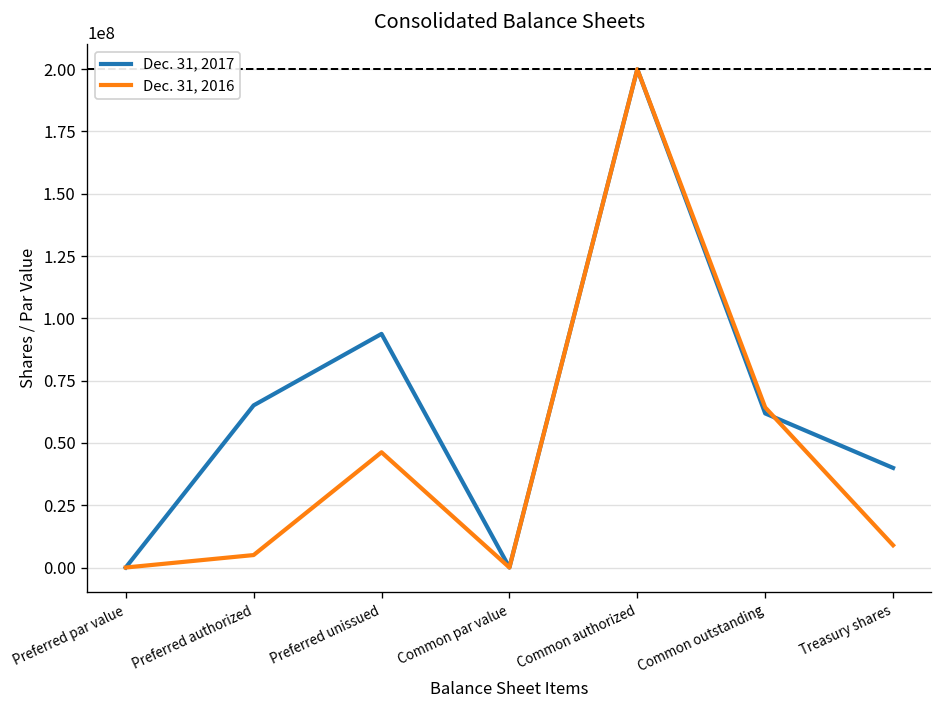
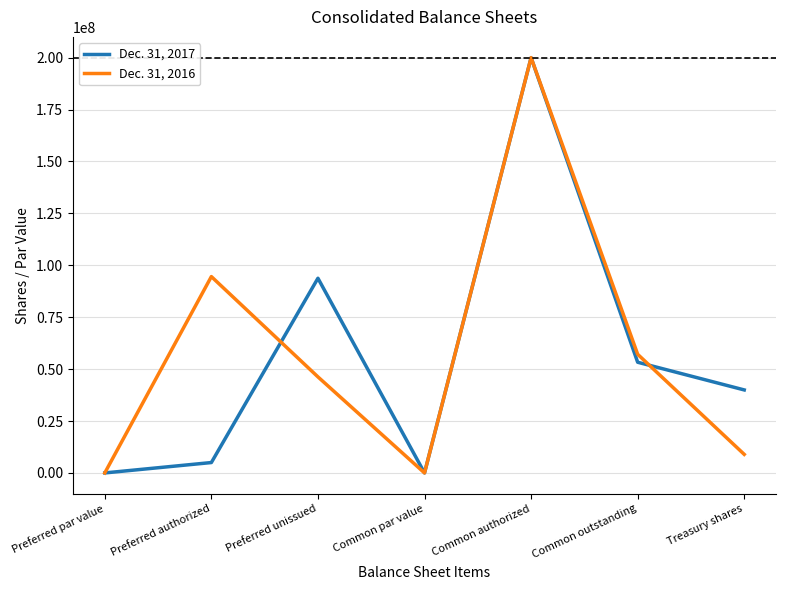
Dec. 31, 2017, Preferred authorized: 65000000 -> 5000000
Dec. 31, 2016, Preferred authorized: 5000000 -> 95000000
Dec. 31, 2017, Common outstanding: 62000000 -> 53000000
Dec. 31, 2016, Common outstanding: 64000000 -> 57000000
